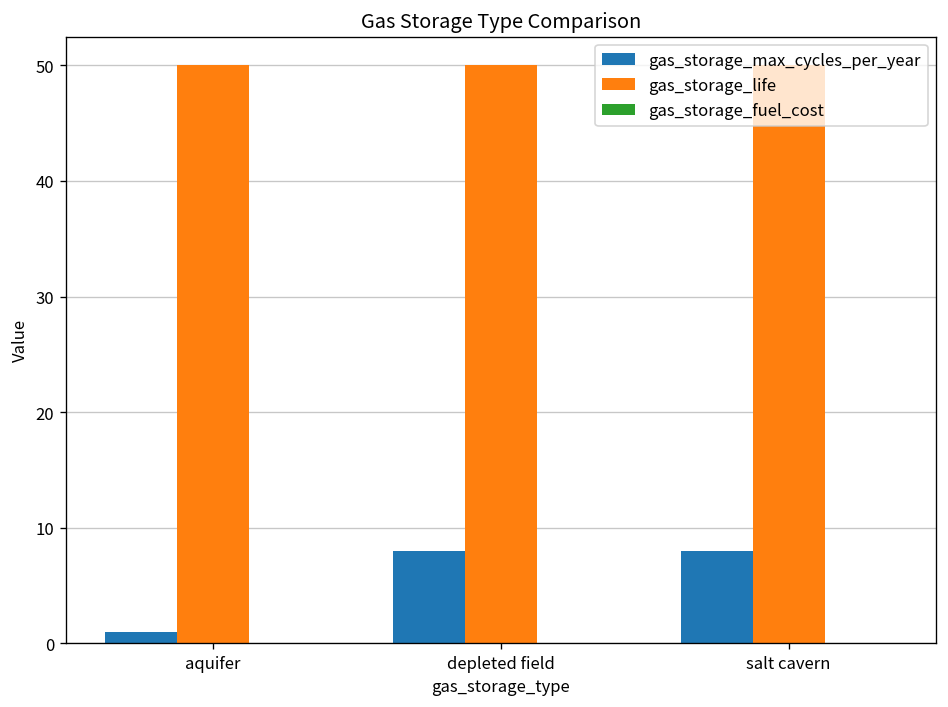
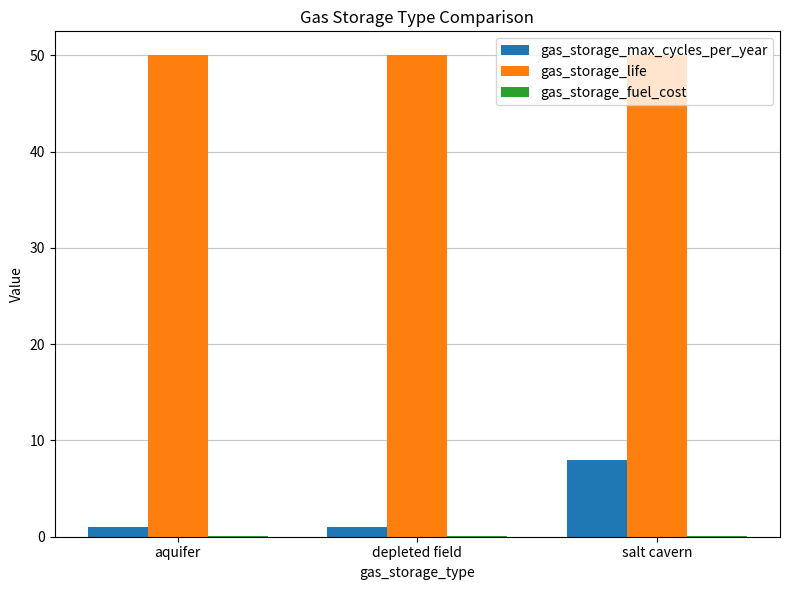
gas_storage_max_cycles_per_year, depleted field: 8 -> 1
